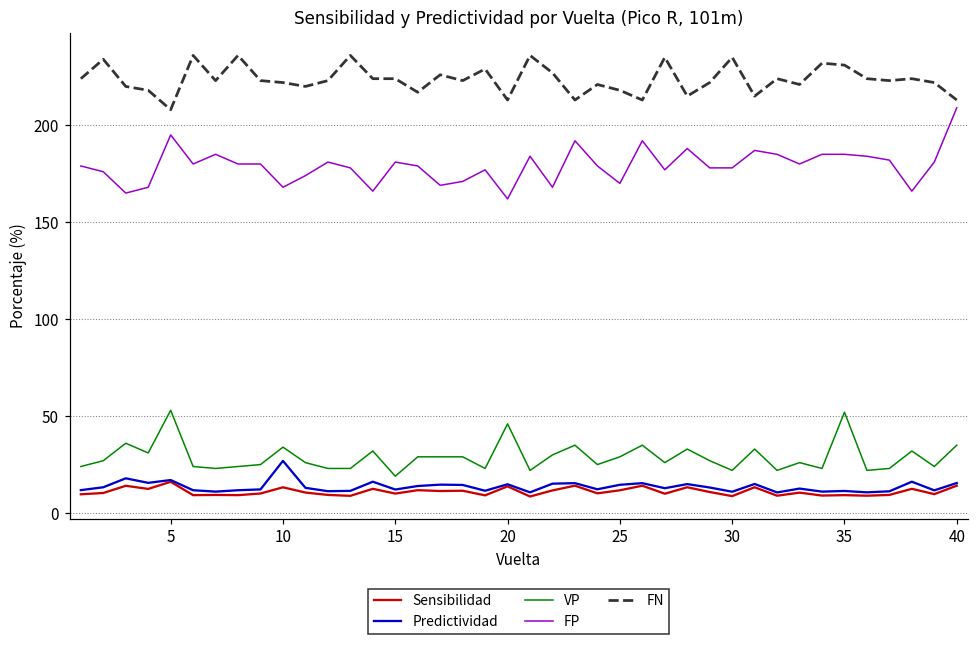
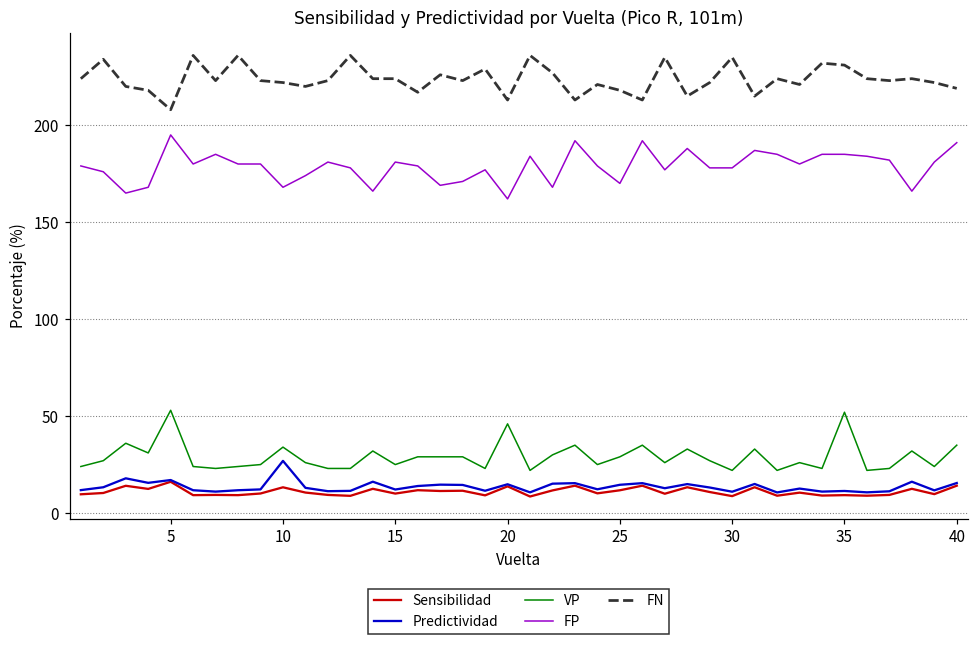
VP, 15: 19 -> 25
FP, 40: 209 -> 191
FN, 40: 213 -> 219
